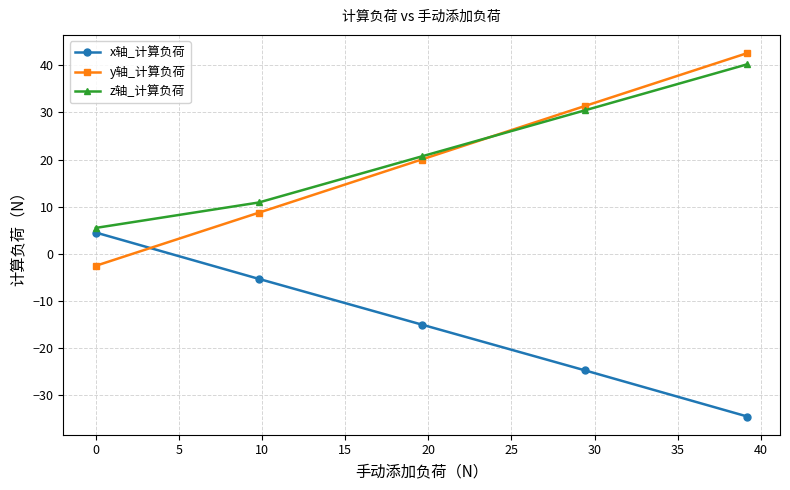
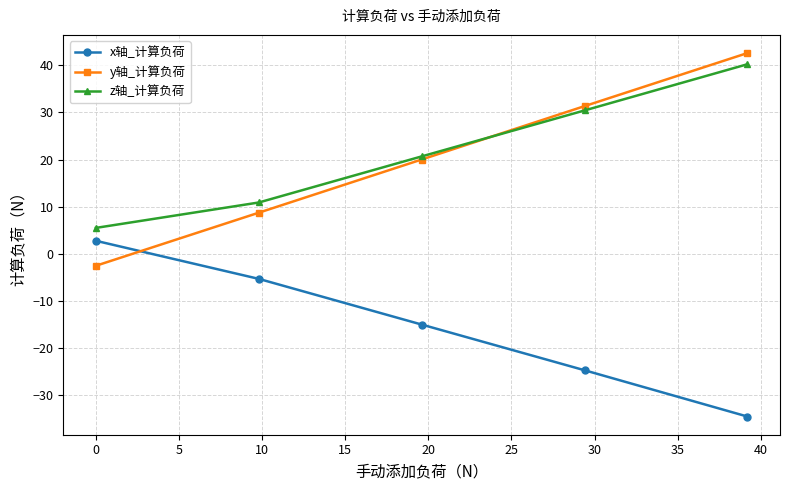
x轴_计算负荷, 0: 5 -> 3
